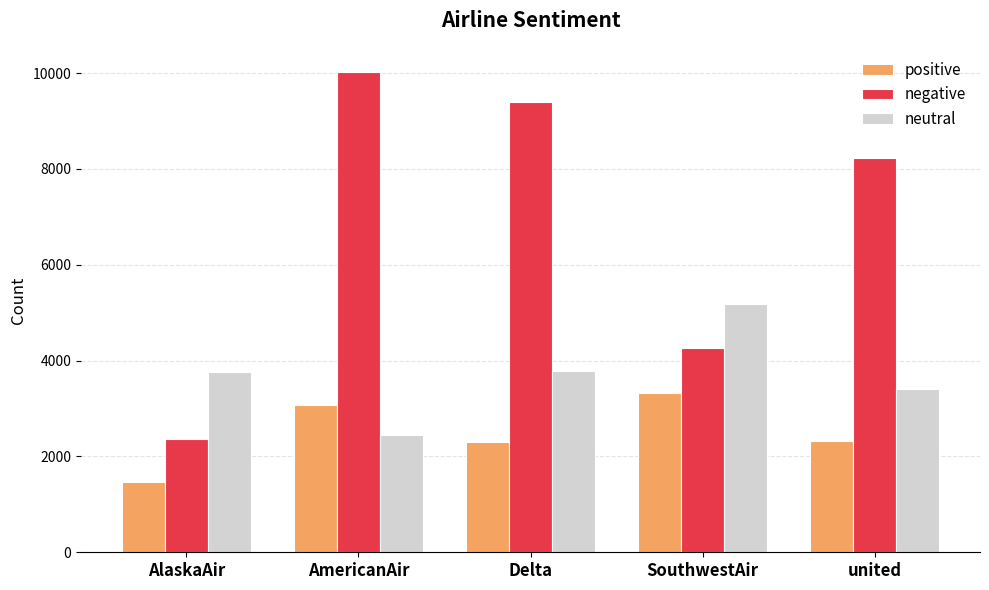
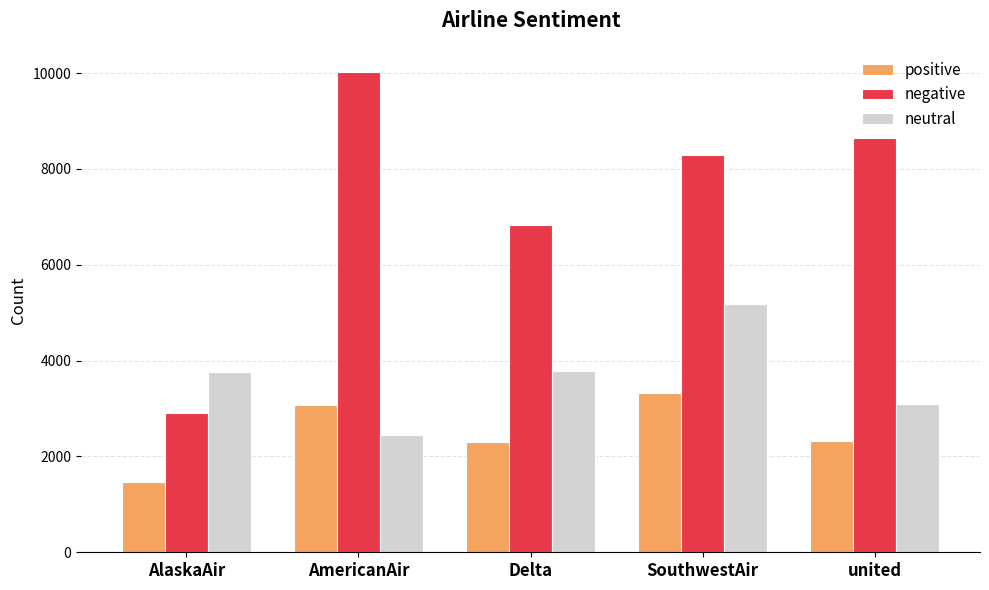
negative, AlaskaAir: 2400 -> 2900
negative, Delta: 9400 -> 6800
negative, SouthwestAir: 4300 -> 8300
negative, united: 8200 -> 8700
neutral, united: 3400 -> 3100
